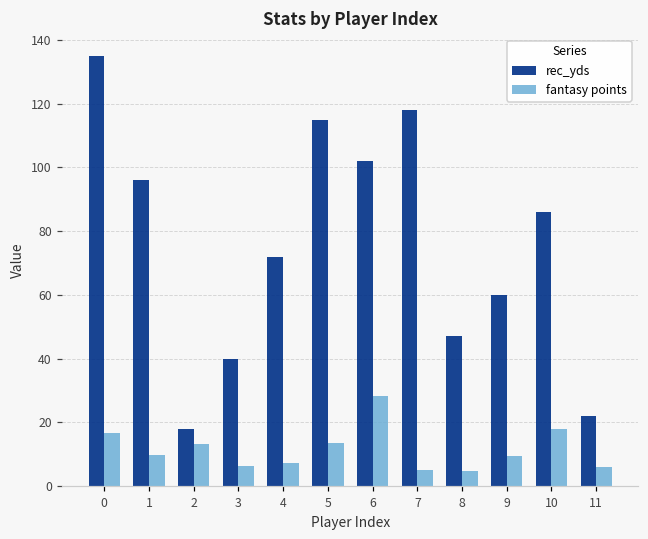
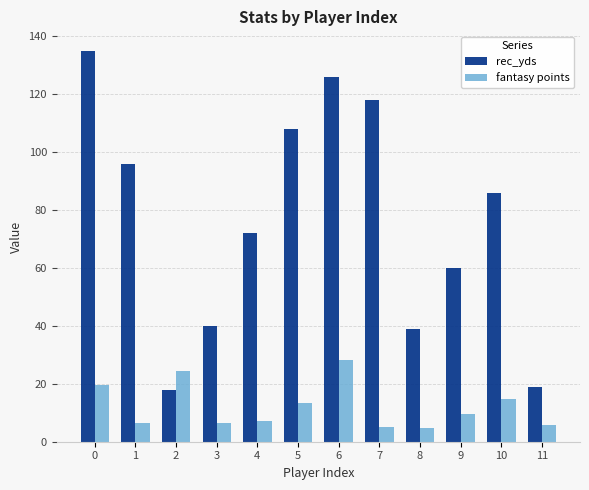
fantasy points, 0: 17 -> 20
fantasy points, 1: 10 -> 7
fantasy points, 2: 13 -> 24
rec_yds, 5: 115 -> 108
rec_yds, 6: 102 -> 126
rec_yds, 8: 47 -> 39
fantasy points, 10: 18 -> 15
rec_yds, 11: 22 -> 19
